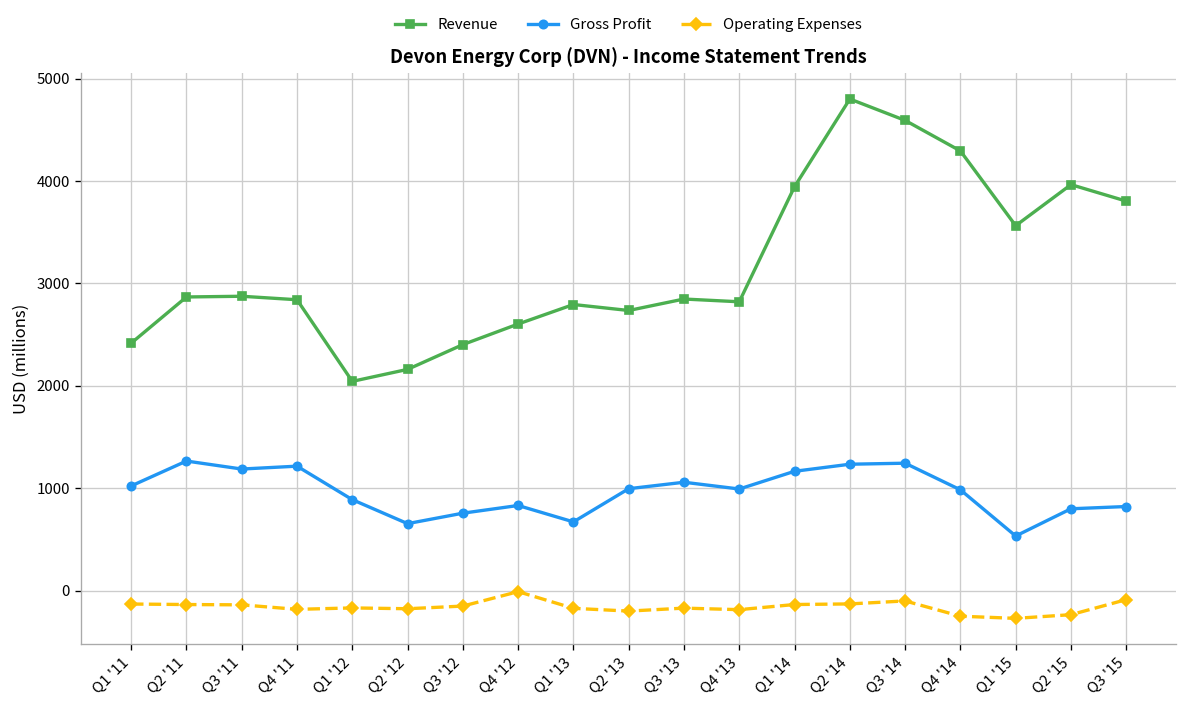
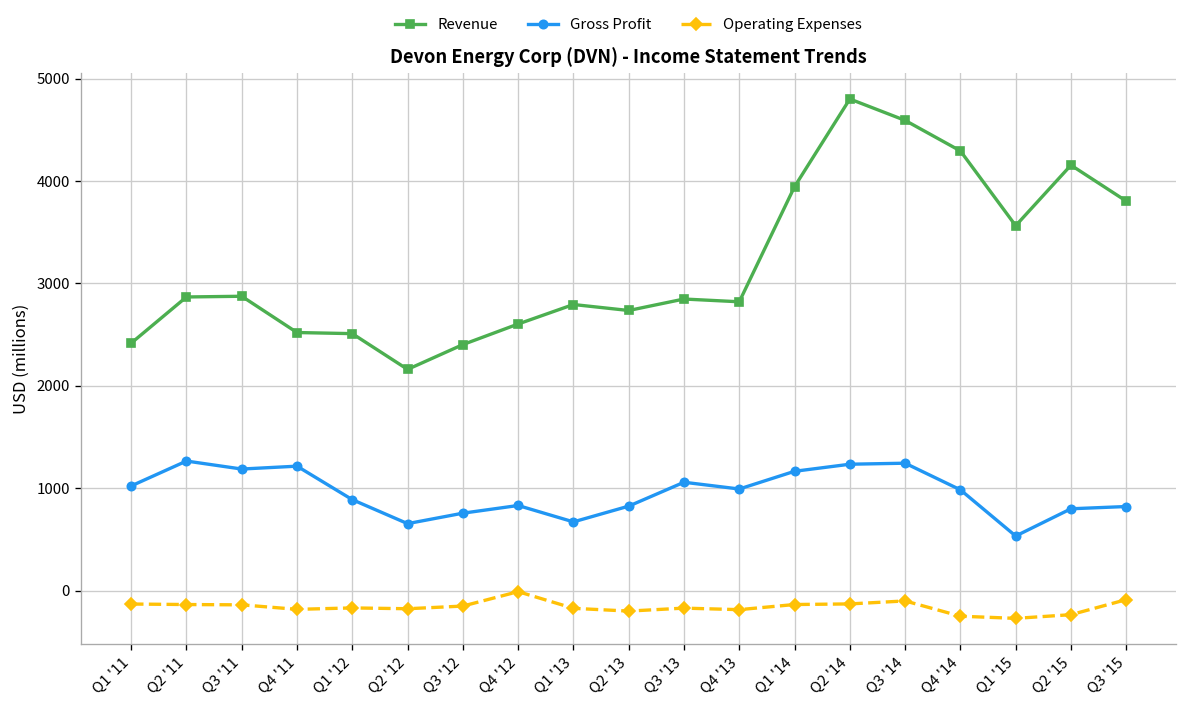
Revenue, Q4 '11: 2800 -> 2500
Revenue, Q1 '12: 2000 -> 2500
Gross Profit, Q2 '13: 1000 -> 800
Revenue, Q2 '15: 4000 -> 4200
